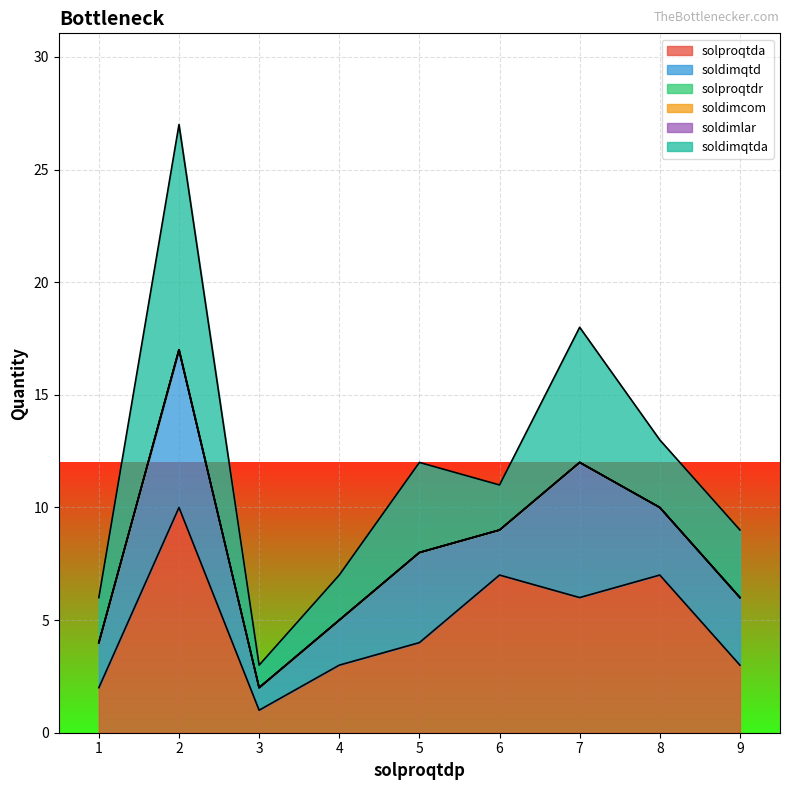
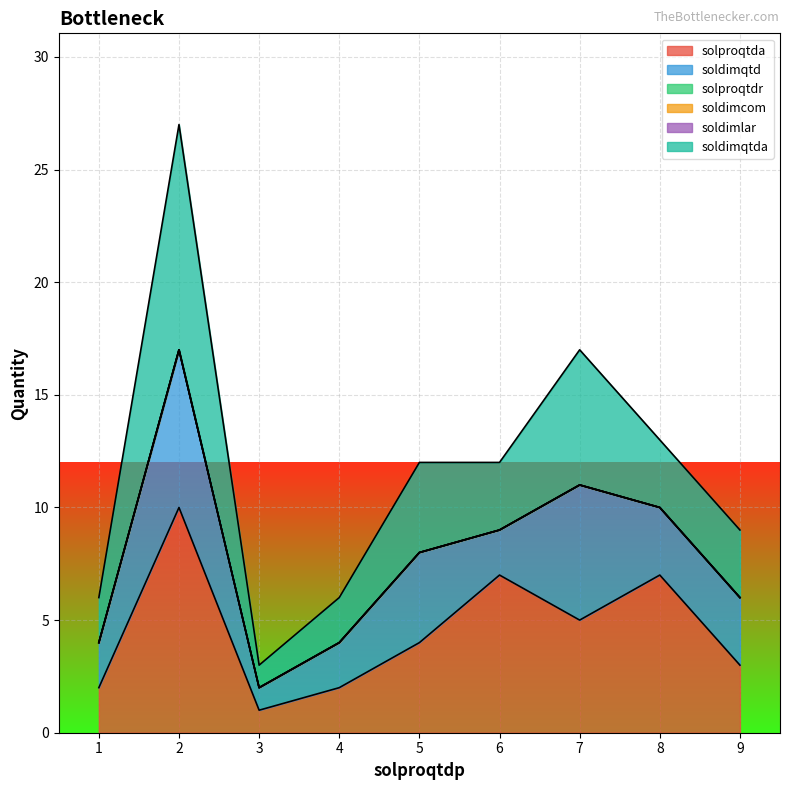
solproqtda, 4: 3 -> 2
soldimqtda, 6: 2 -> 3
solproqtda, 7: 6 -> 5
